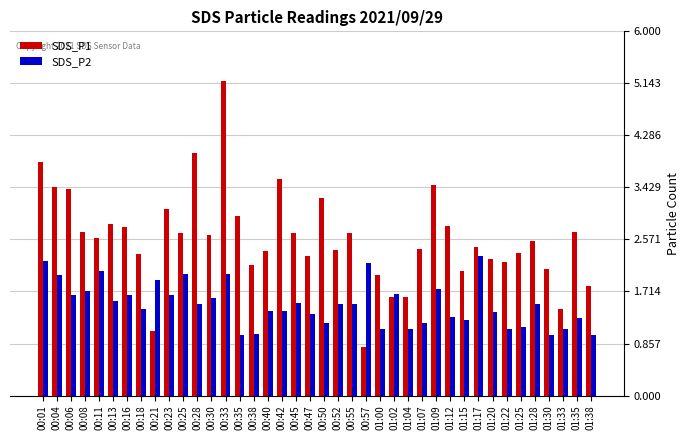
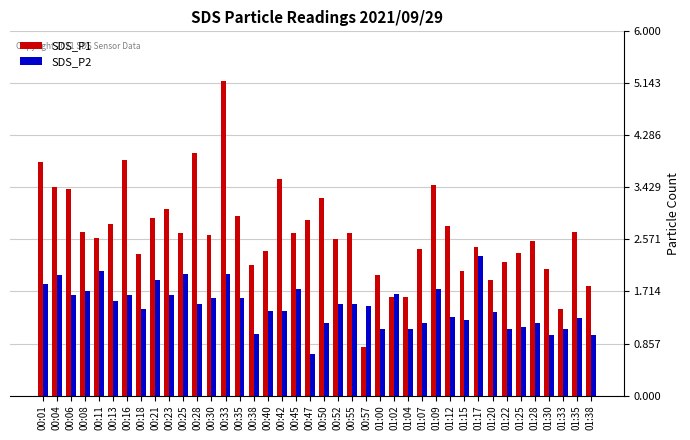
SDS_P2, 00:01: 2.2 -> 1.8
SDS_P1, 00:16: 2.8 -> 3.9
SDS_P1, 00:21: 1.1 -> 2.9
SDS_P2, 00:35: 1.0 -> 1.6
SDS_P2, 00:45: 1.5 -> 1.8
SDS_P1, 00:47: 2.3 -> 2.9
SDS_P2, 00:47: 1.4 -> 0.7
SDS_P1, 00:52: 2.4 -> 2.6
SDS_P2, 00:57: 2.2 -> 1.5
SDS_P1, 01:20: 2.3 -> 1.9
SDS_P2, 01:28: 1.5 -> 1.2
